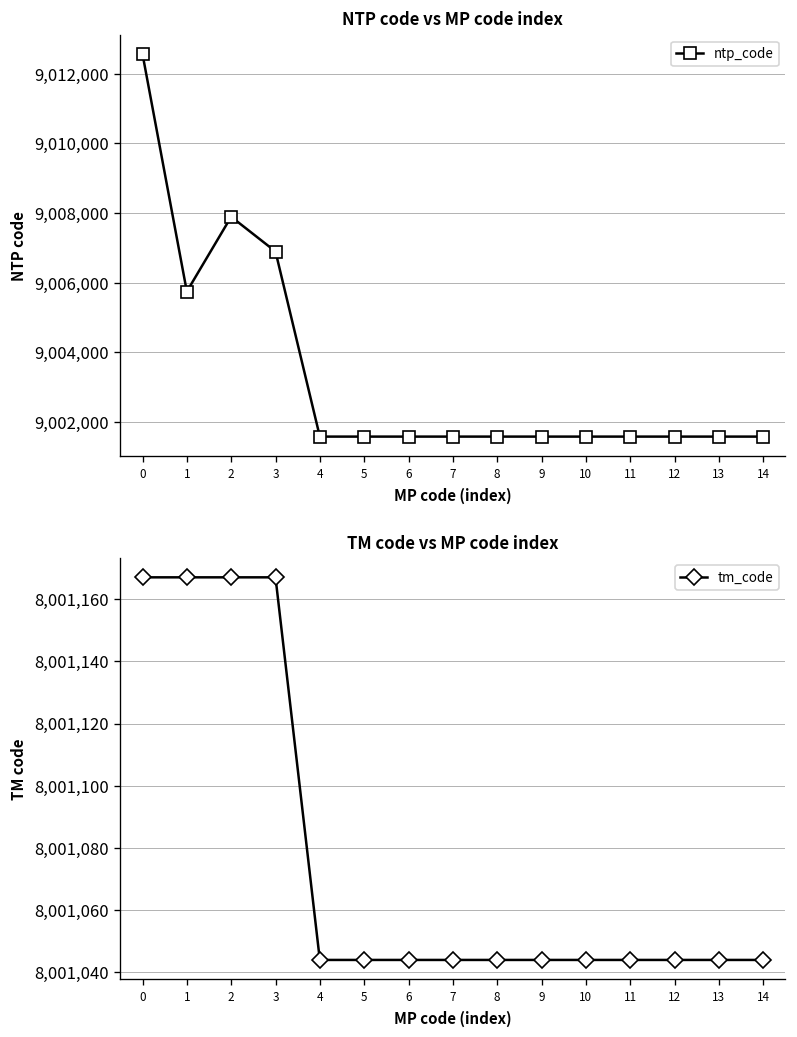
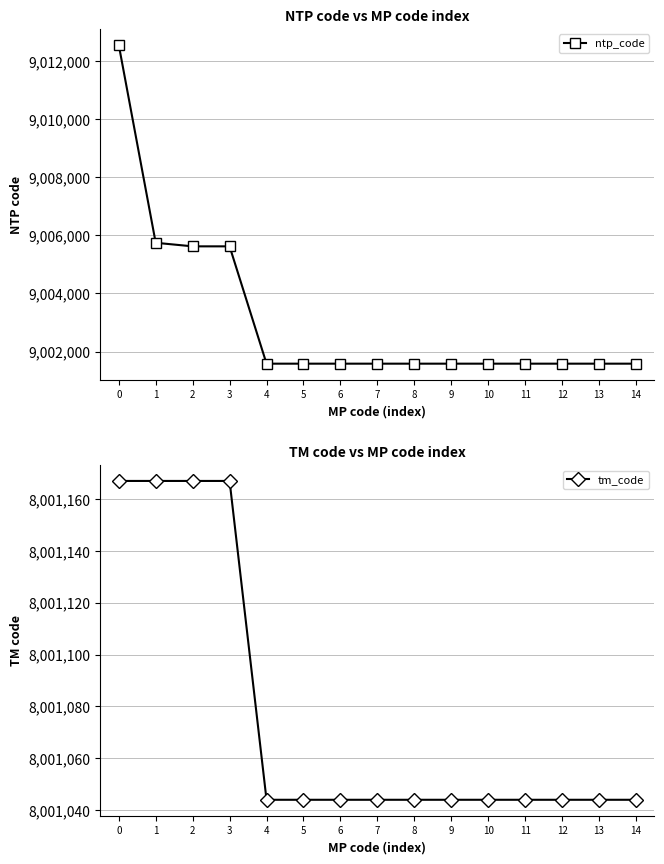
NTP code vs MP code index, 2: 9,007,900 -> 9,005,600
NTP code vs MP code index, 3: 9,006,900 -> 9,005,600
